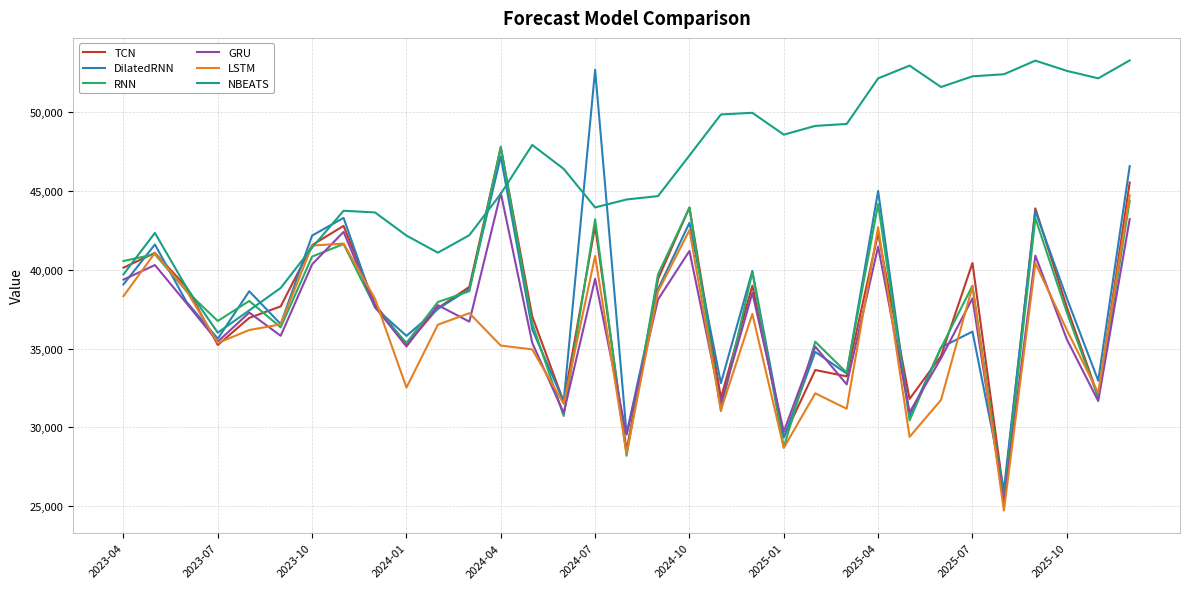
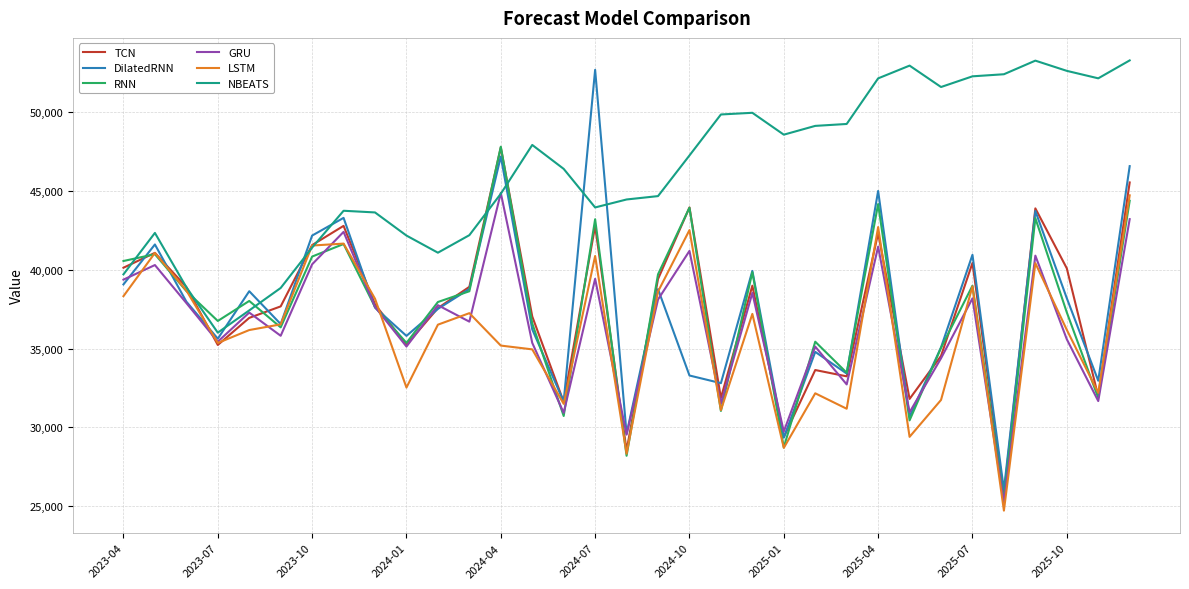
DilatedRNN, 2024-10: 43,000 -> 33,300
DilatedRNN, 2025-07: 36,100 -> 40,900
TCN, 2025-10: 37,600 -> 40,100
